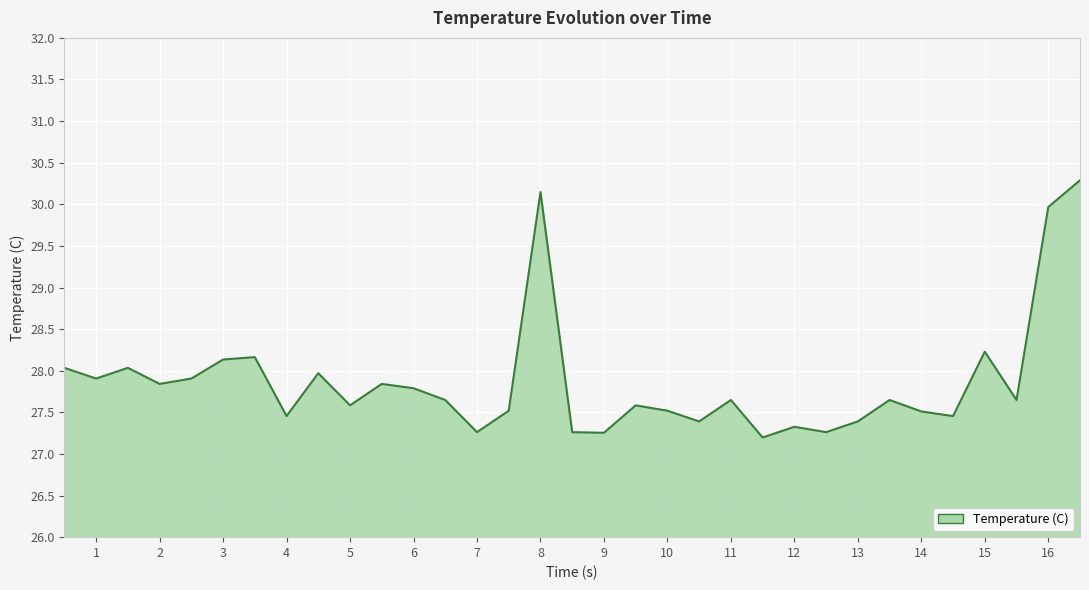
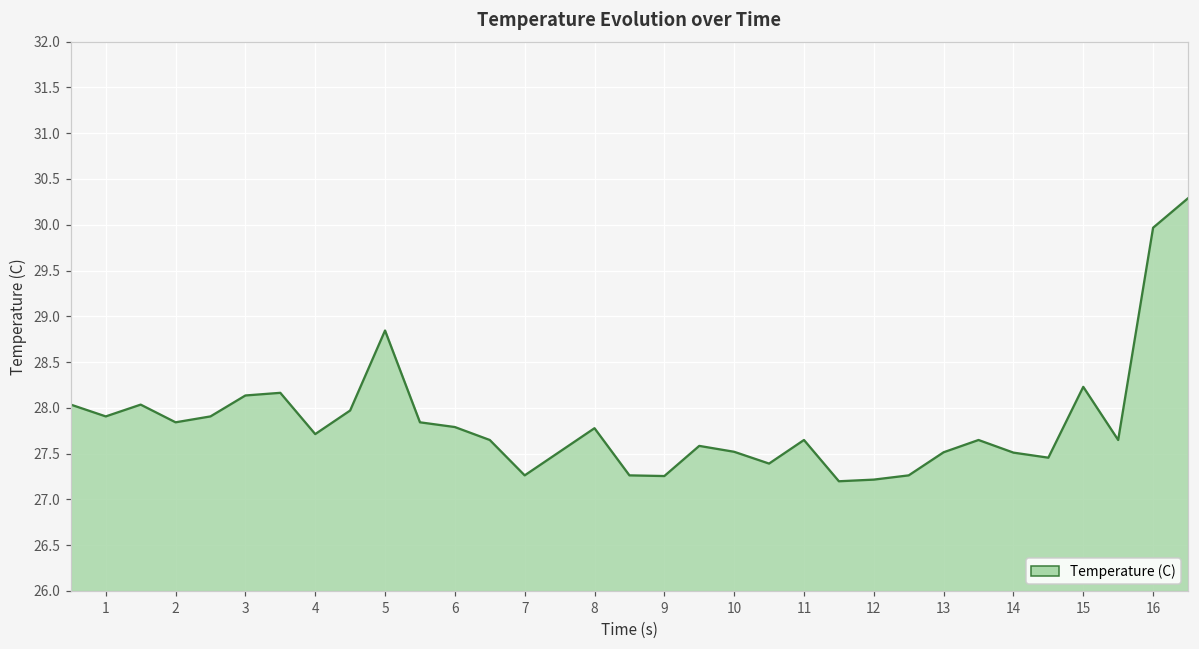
4: 27.5 -> 27.7
5: 27.6 -> 28.8
8: 30.1 -> 27.8
12: 27.3 -> 27.2
13: 27.4 -> 27.5
